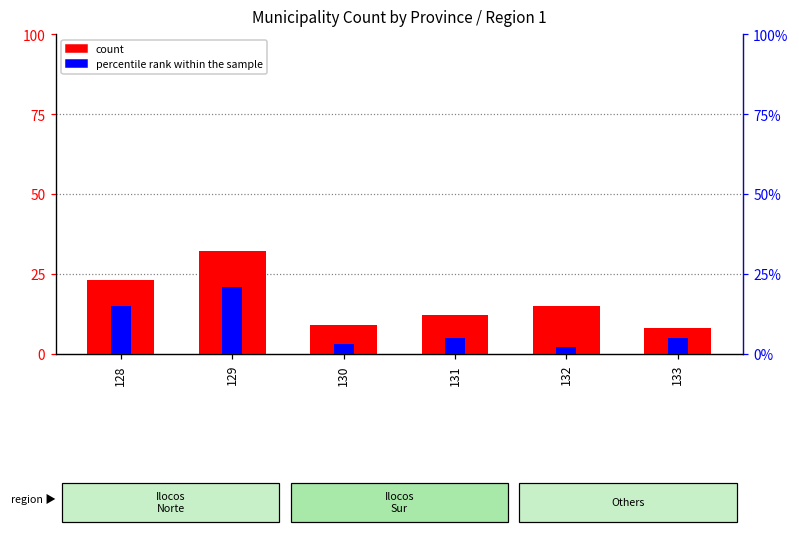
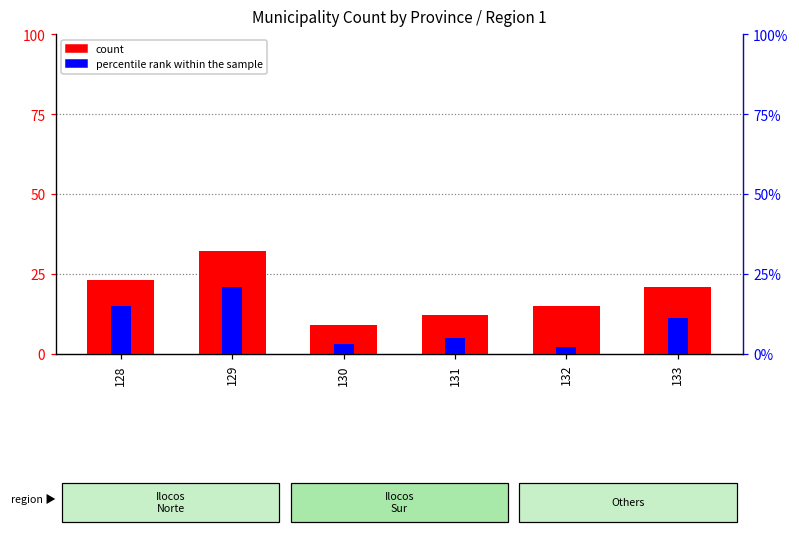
count, 133: 8 -> 21
percentile rank within the sample, 133: 5% -> 11%
